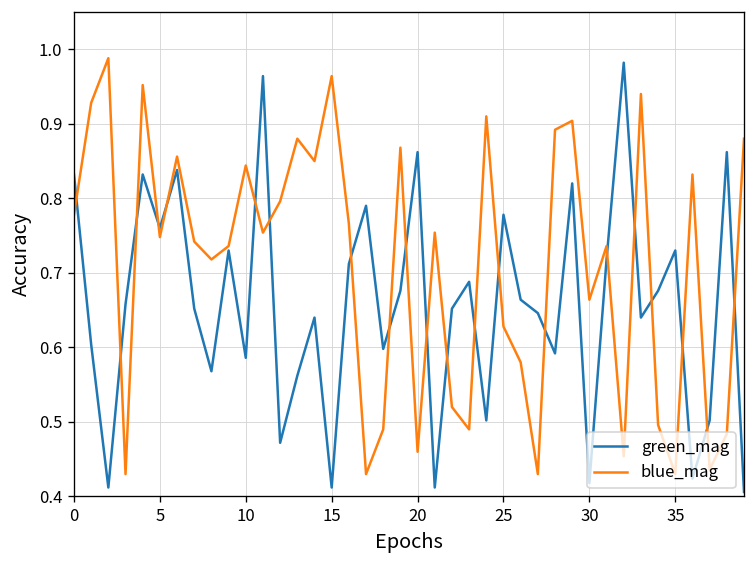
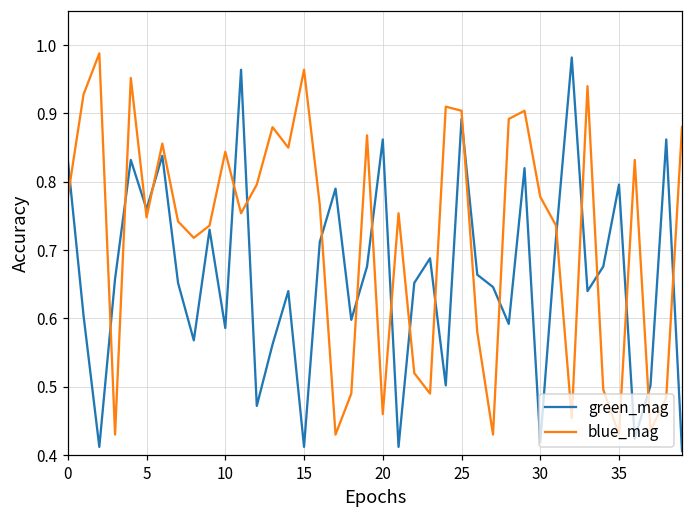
green_mag, 25: 0.78 -> 0.89
blue_mag, 25: 0.63 -> 0.90
blue_mag, 30: 0.66 -> 0.78
green_mag, 35: 0.73 -> 0.80
